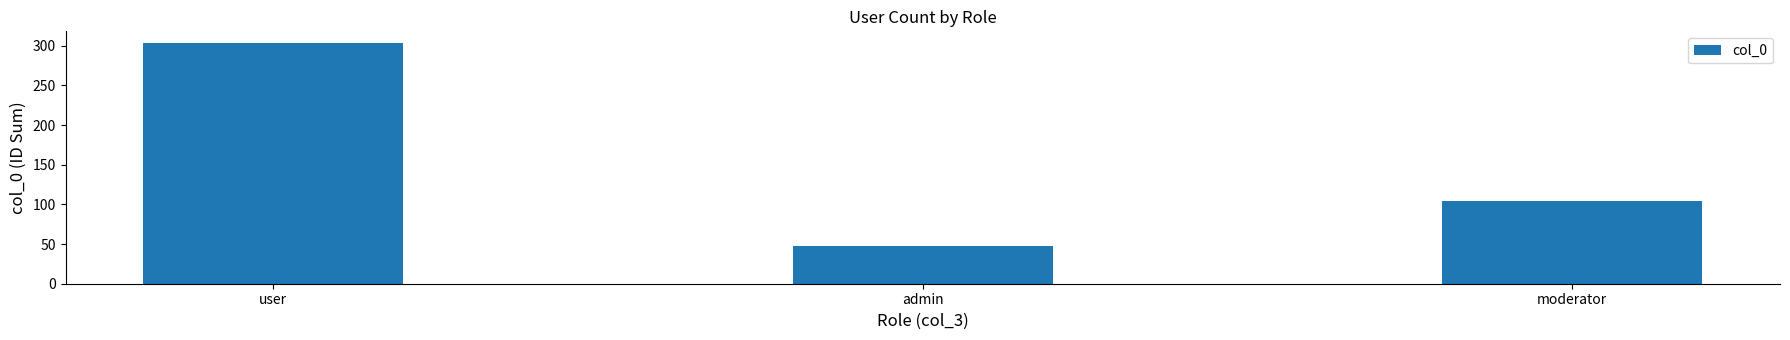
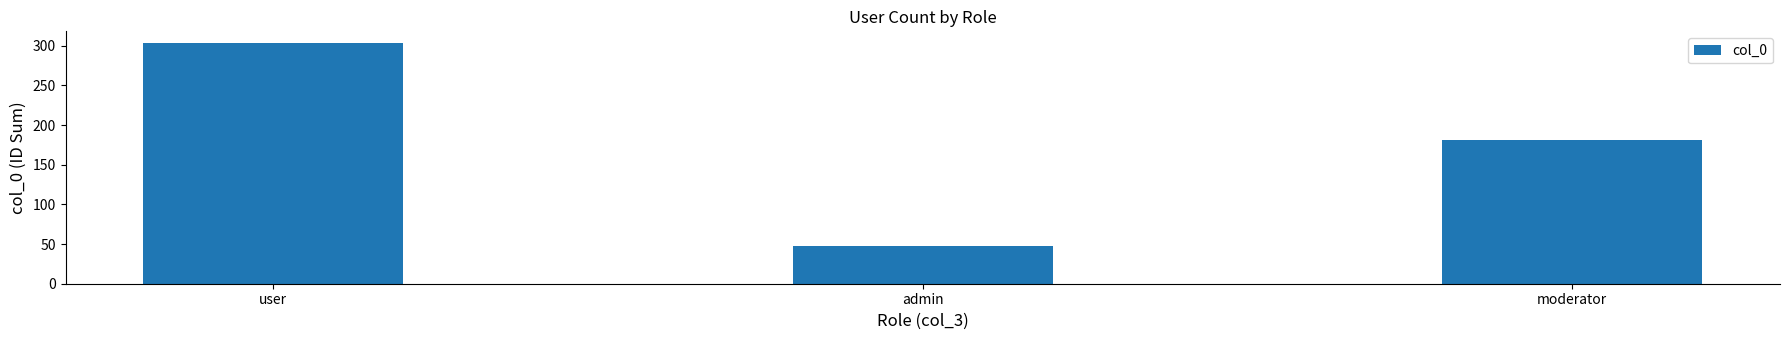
moderator: 100 -> 180
